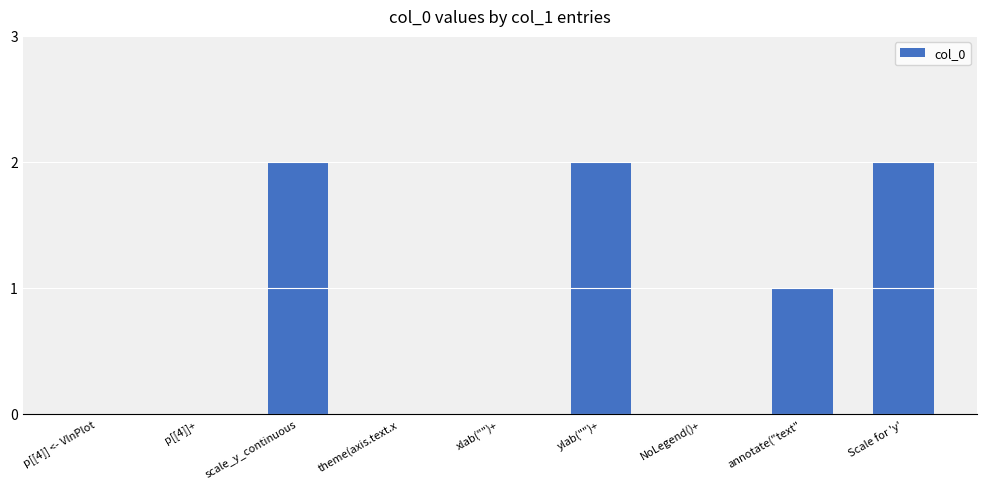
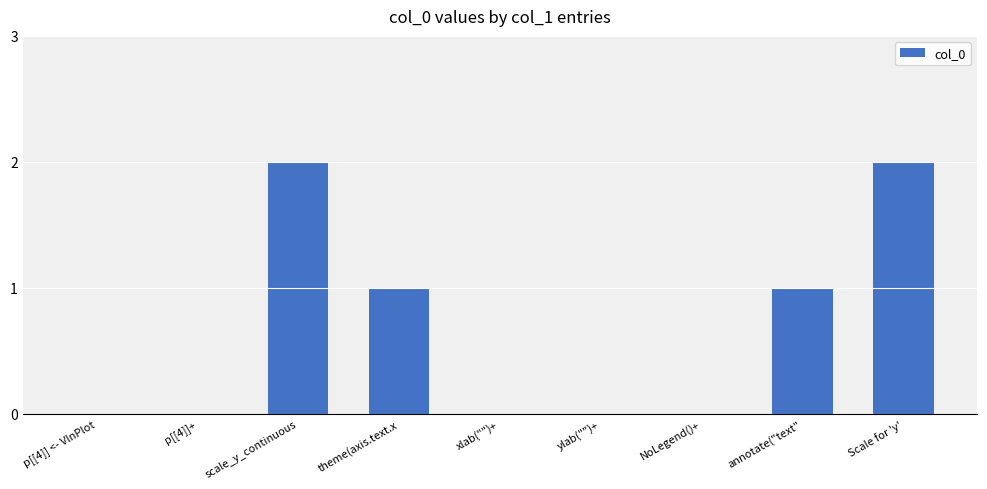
theme(axis.text.x: 0 -> 1
ylab("")+: 2 -> 0
